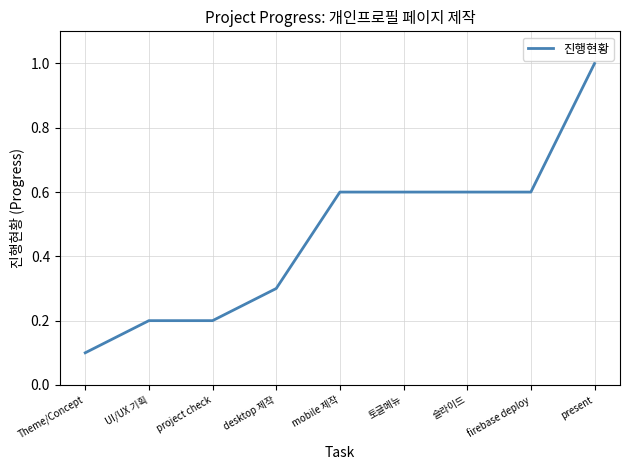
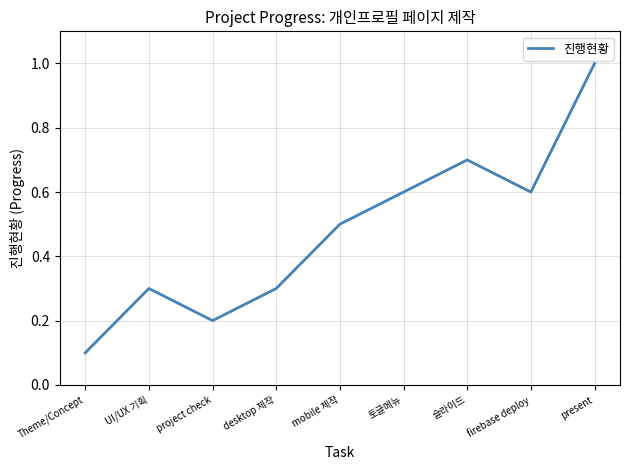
UI/UX 기획: 0.2 -> 0.3
mobile 제작: 0.6 -> 0.5
슬라이드: 0.6 -> 0.7
